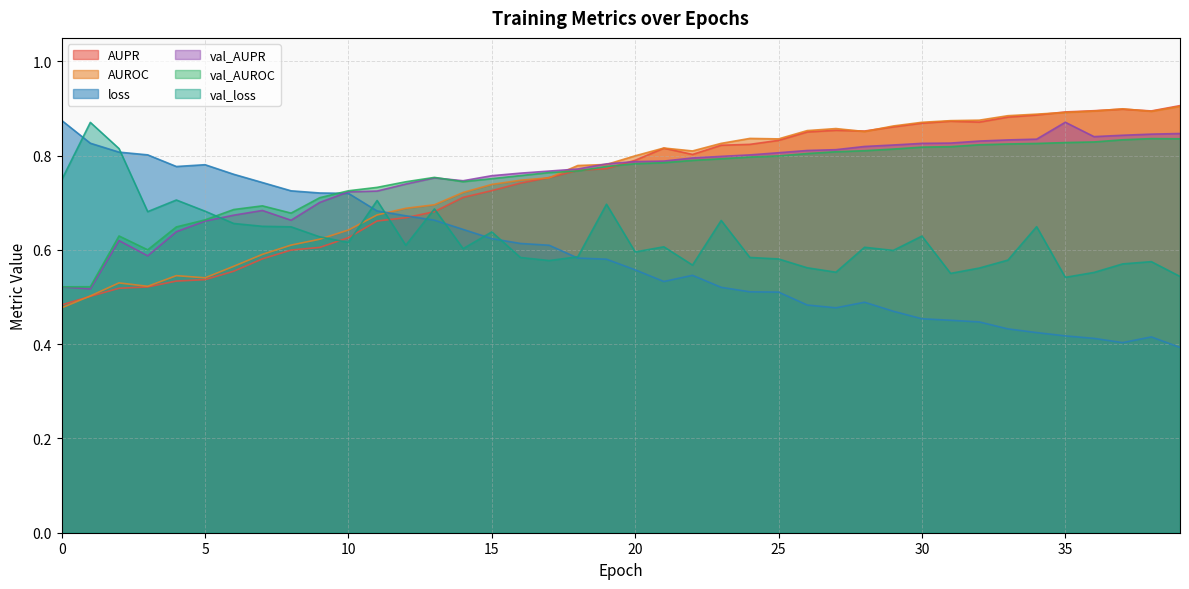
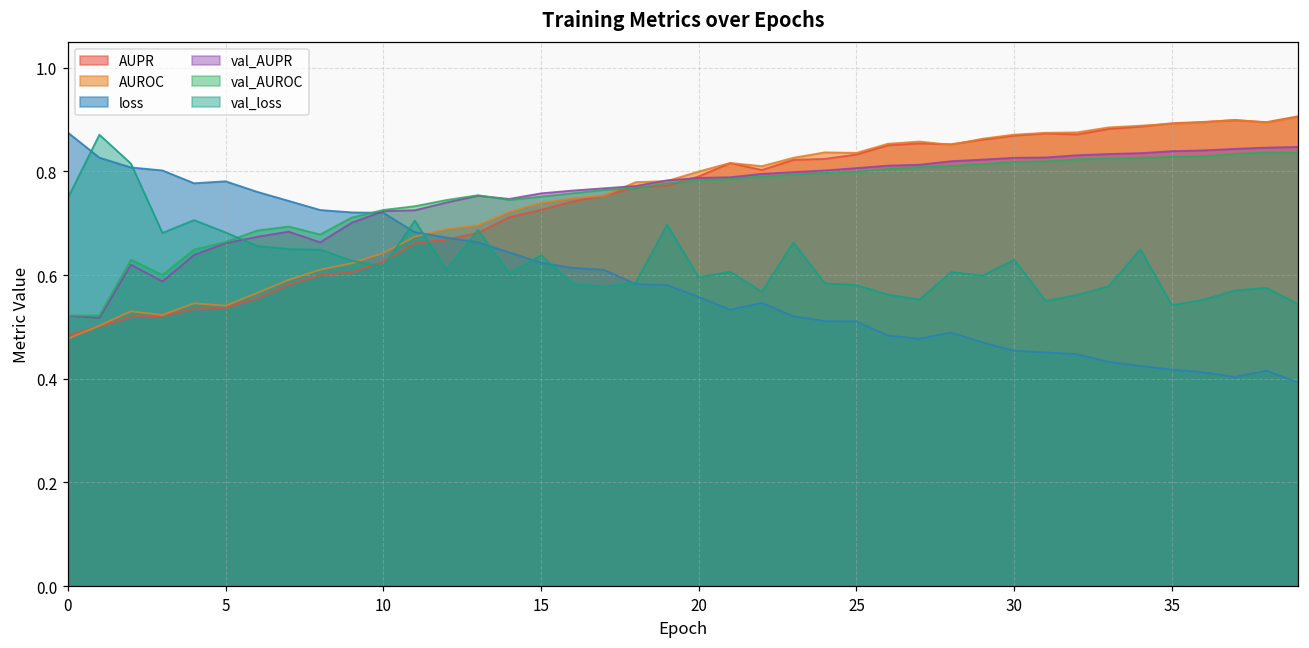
val_AUPR, 35: 0.87 -> 0.84
